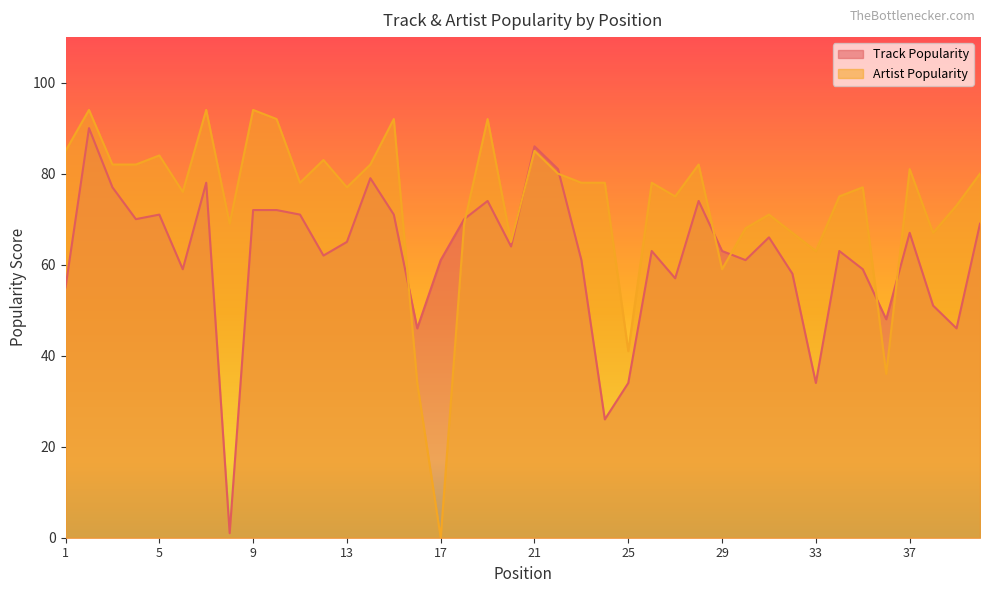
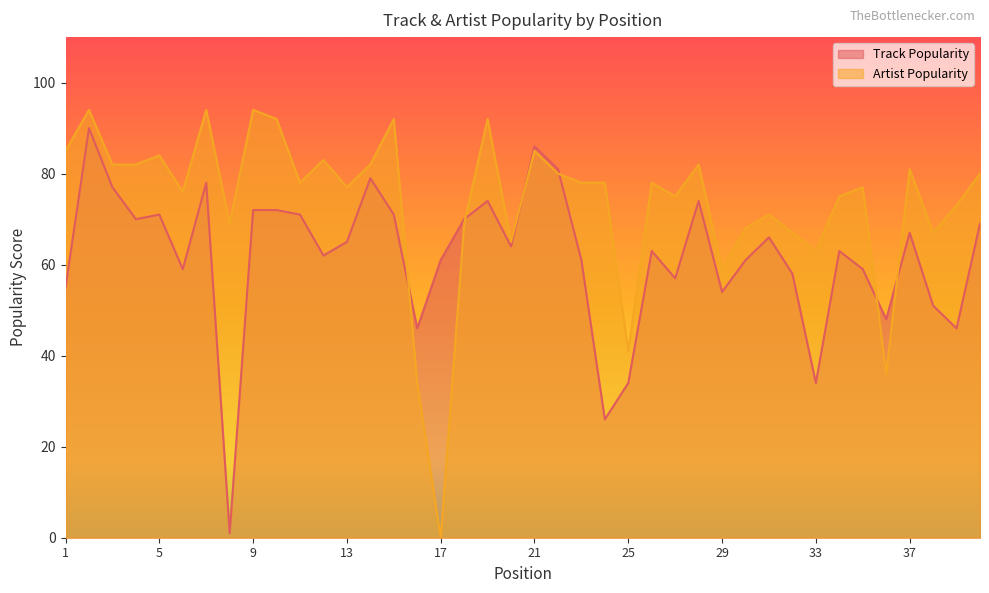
Track Popularity, 29: 63 -> 54
